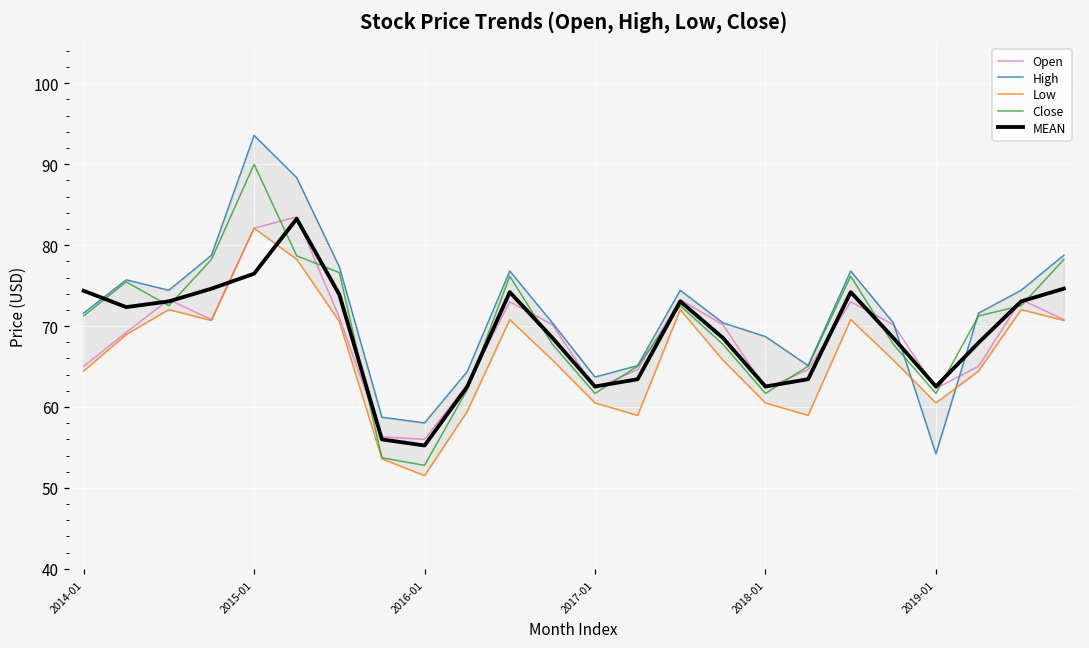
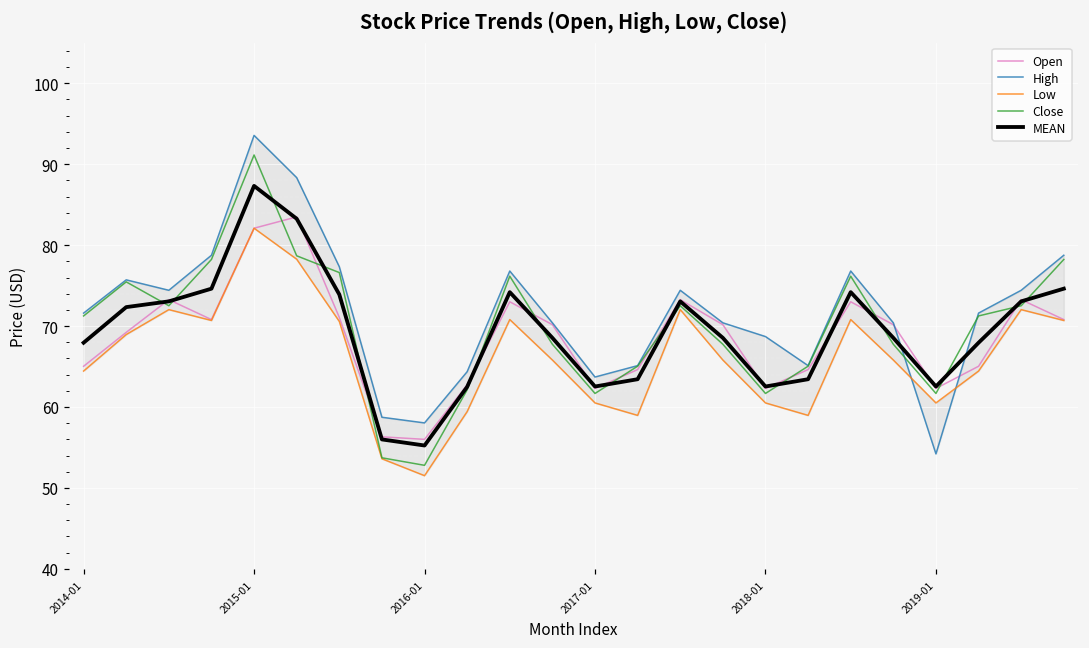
MEAN, 2014-01: 74 -> 68
Close, 2015-01: 90 -> 91
MEAN, 2015-01: 76 -> 87
